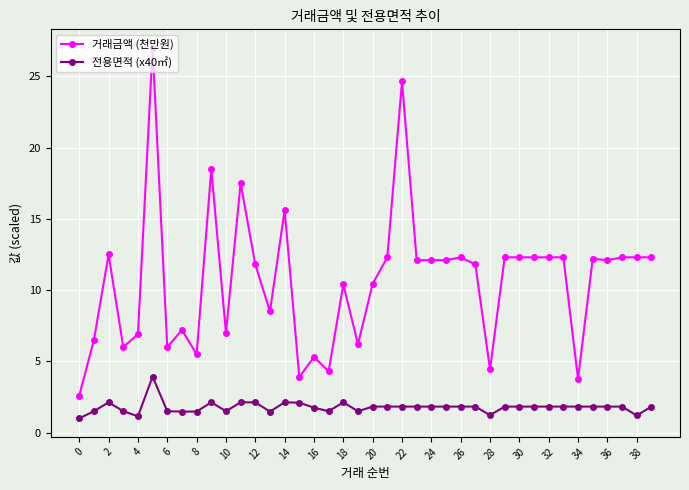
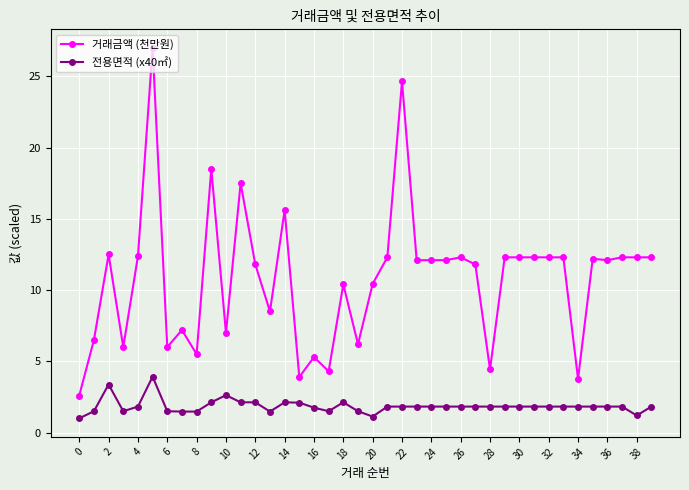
전용면적 (x40㎡), 2: 2.1 -> 3.4
거래금액 (천만원), 4: 6.9 -> 12.4
전용면적 (x40㎡), 4: 1.2 -> 1.8
전용면적 (x40㎡), 10: 1.5 -> 2.6
전용면적 (x40㎡), 20: 1.8 -> 1.1
전용면적 (x40㎡), 28: 1.2 -> 1.8
